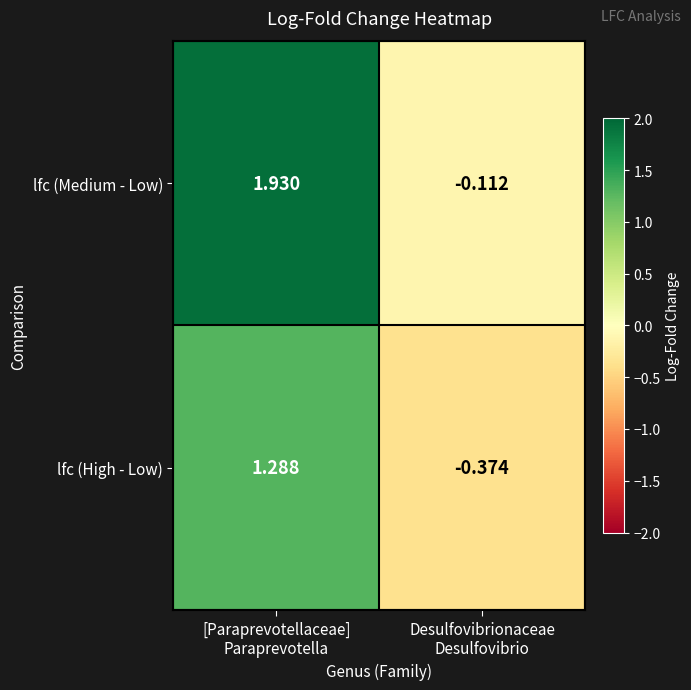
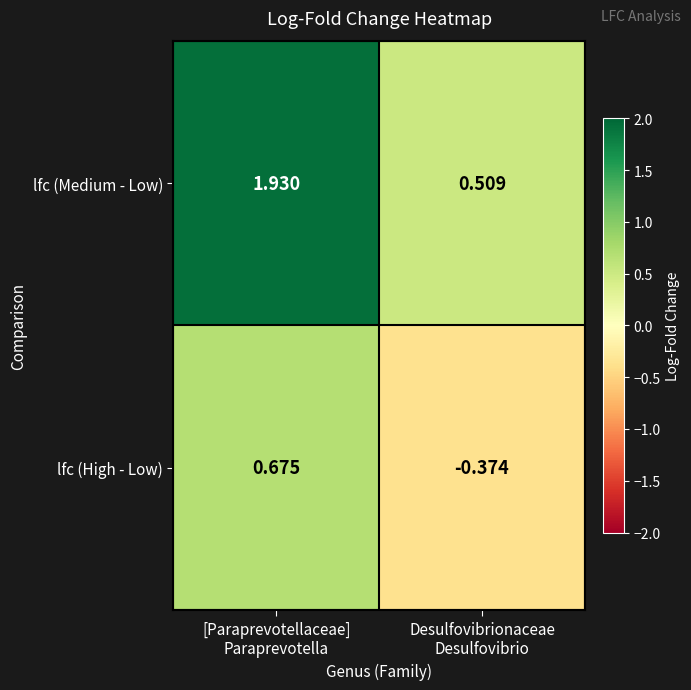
lfc (Medium - Low), Desulfovibrionaceae Desulfovibrio: -0.112 -> 0.509
lfc (High - Low), [Paraprevotellaceae] Paraprevotella: 1.288 -> 0.675
